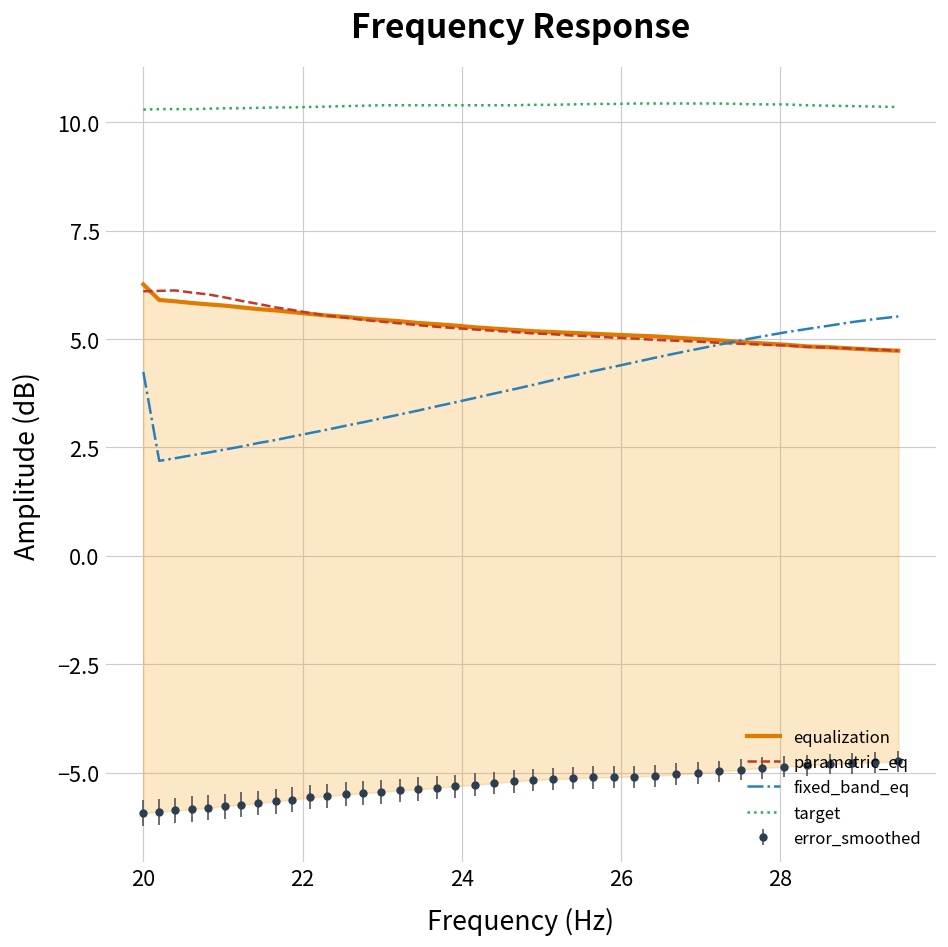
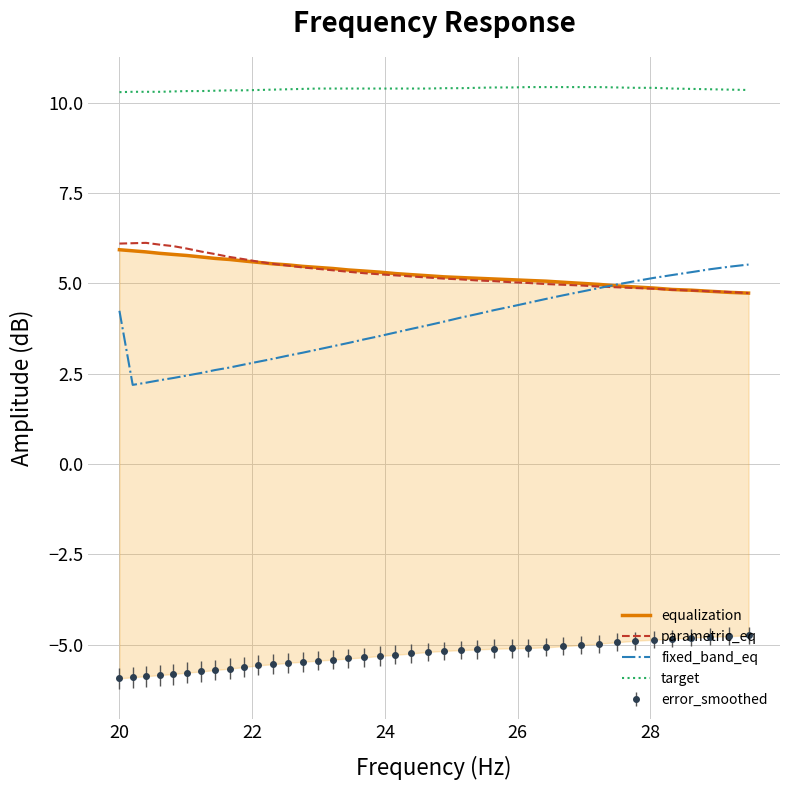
equalization, 20: 6.3 -> 5.9
